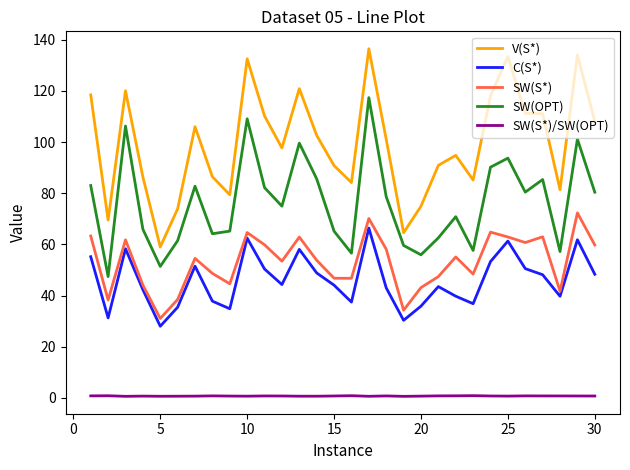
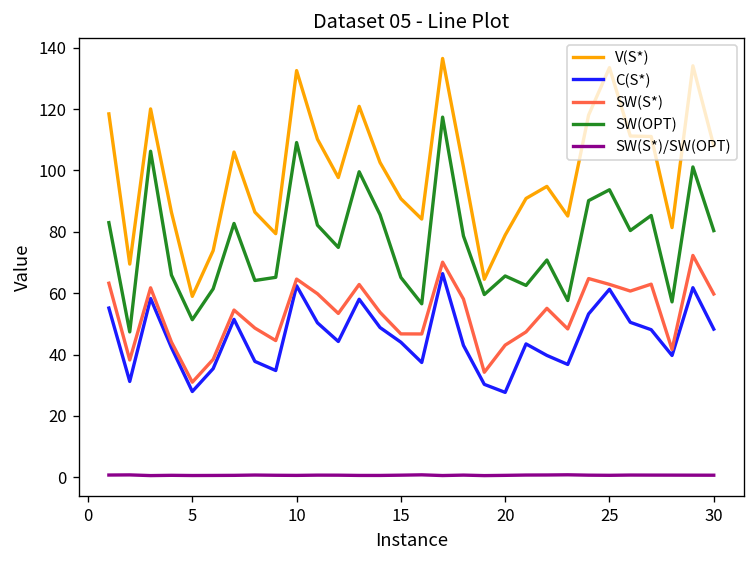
V(S*), 20: 75 -> 79
C(S*), 20: 36 -> 28
SW(OPT), 20: 56 -> 66
